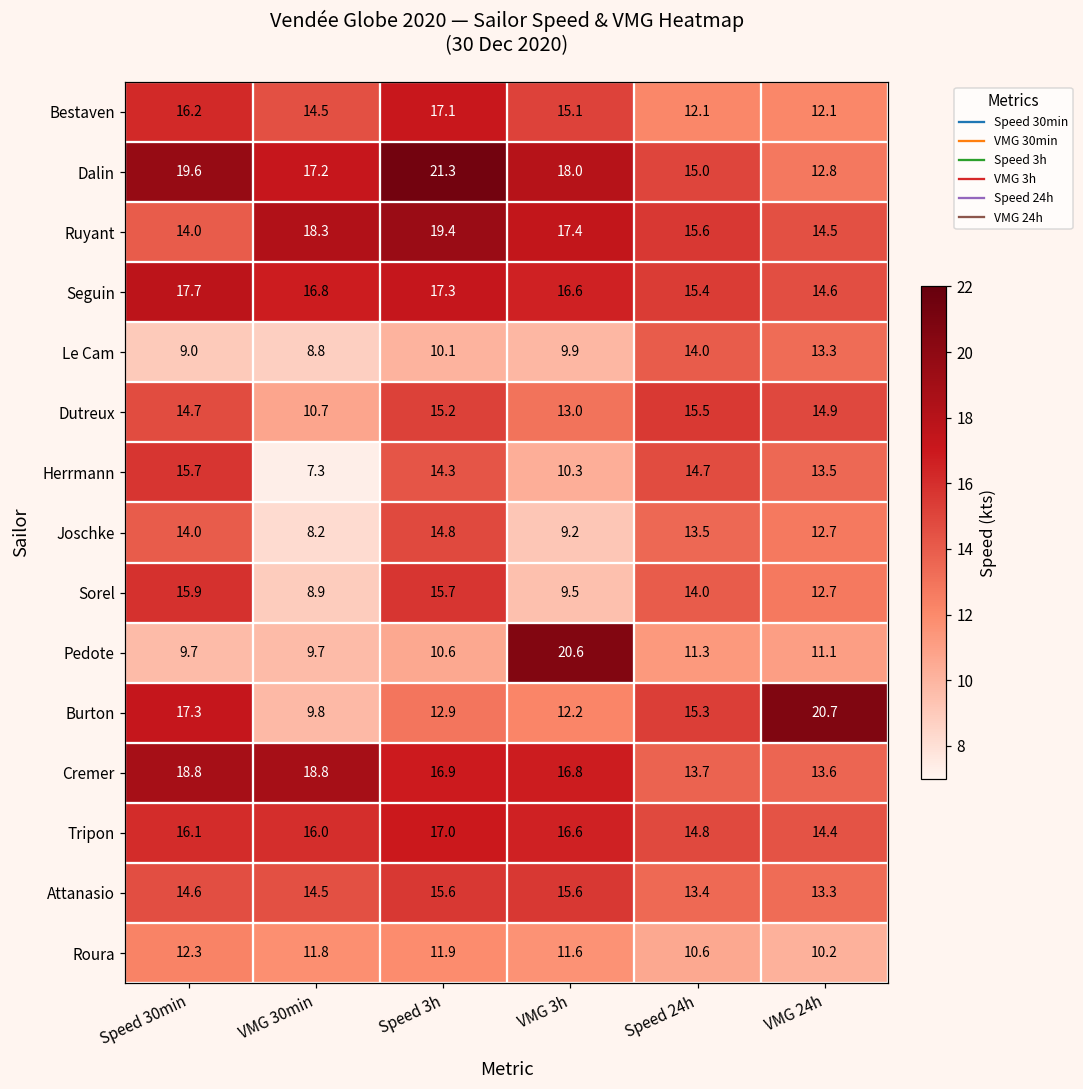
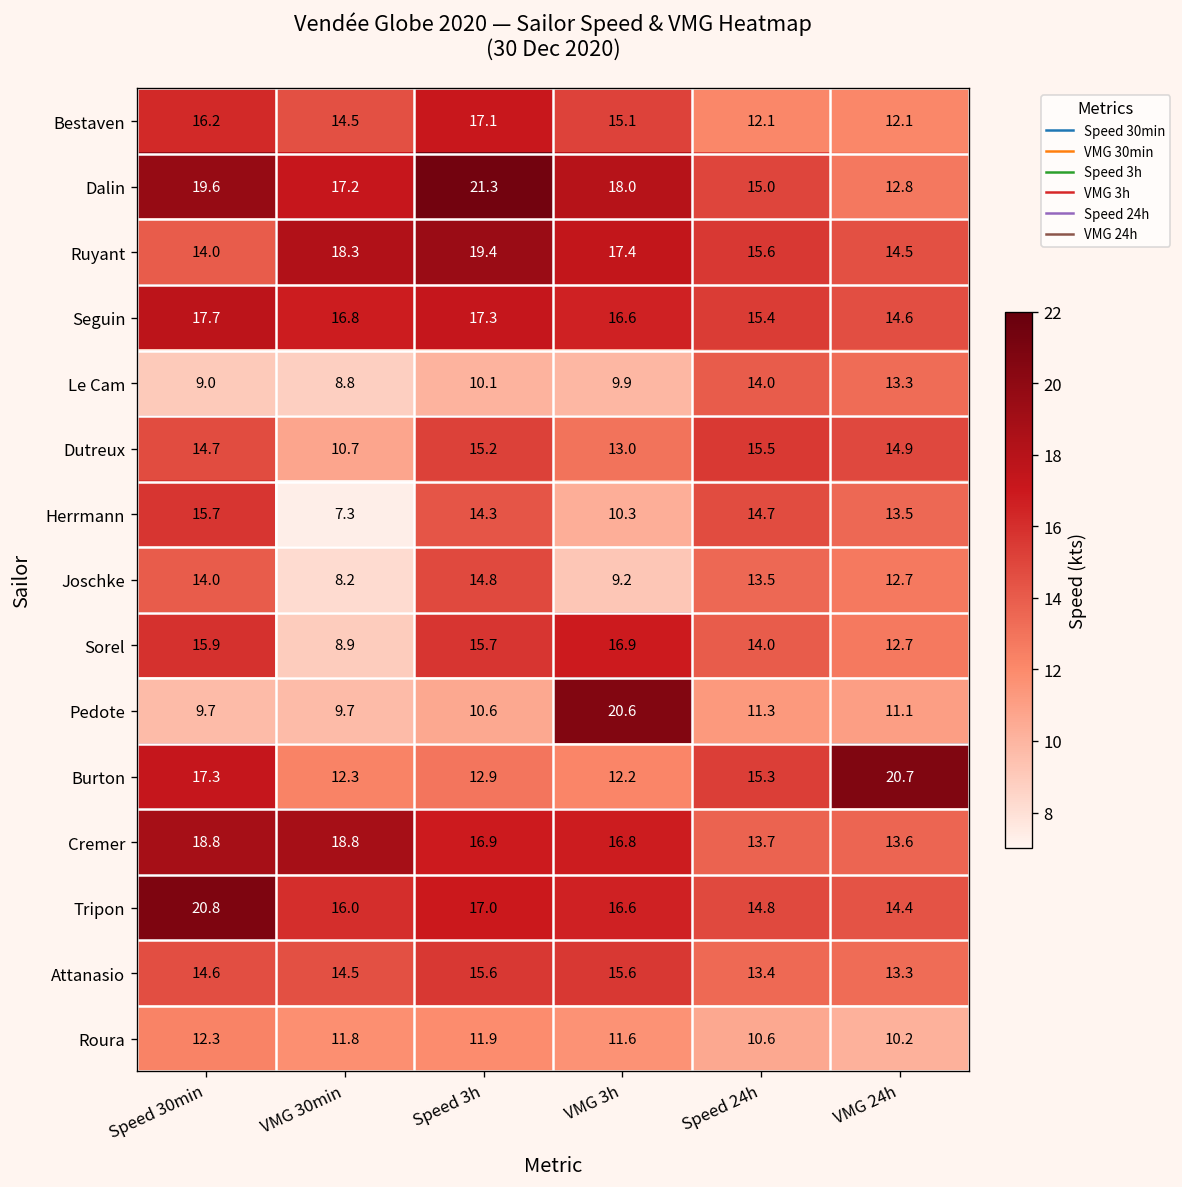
Sorel, VMG 3h: 9.5 -> 16.9
Burton, VMG 30min: 9.8 -> 12.3
Tripon, Speed 30min: 16.1 -> 20.8
